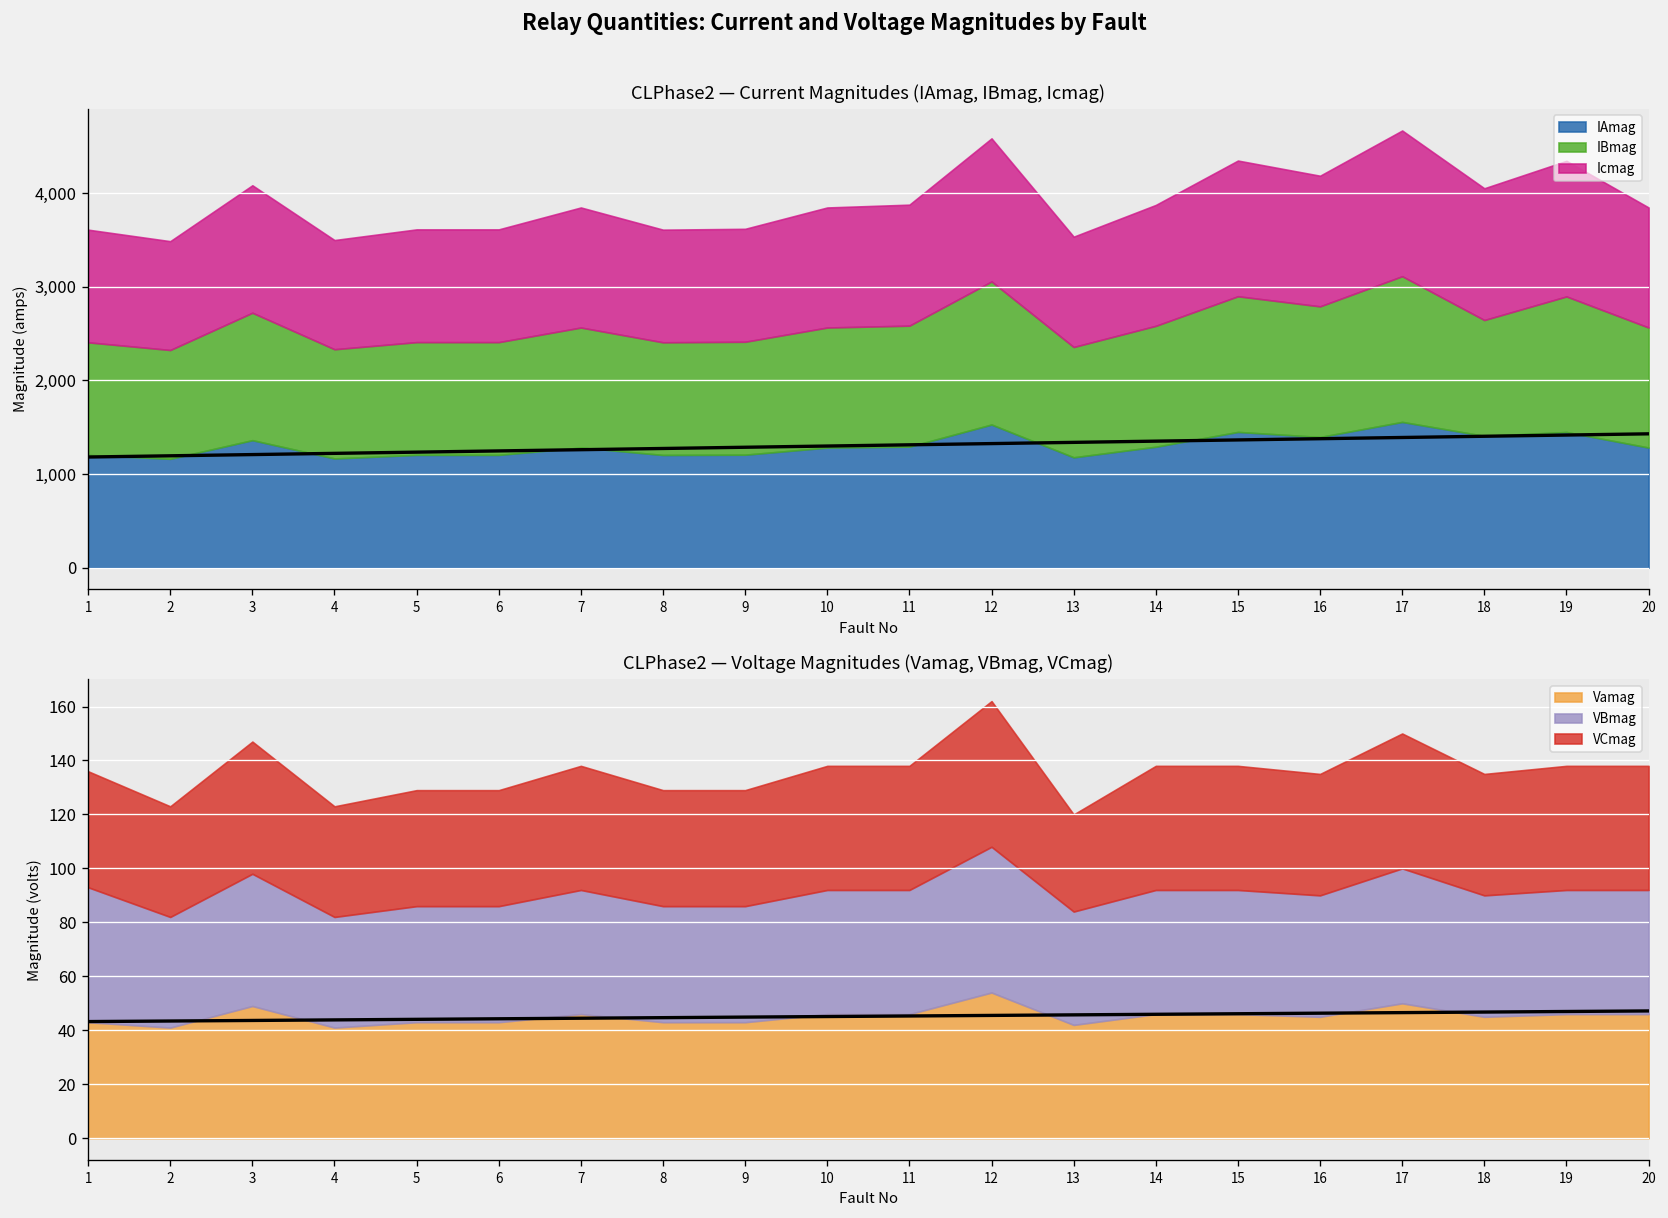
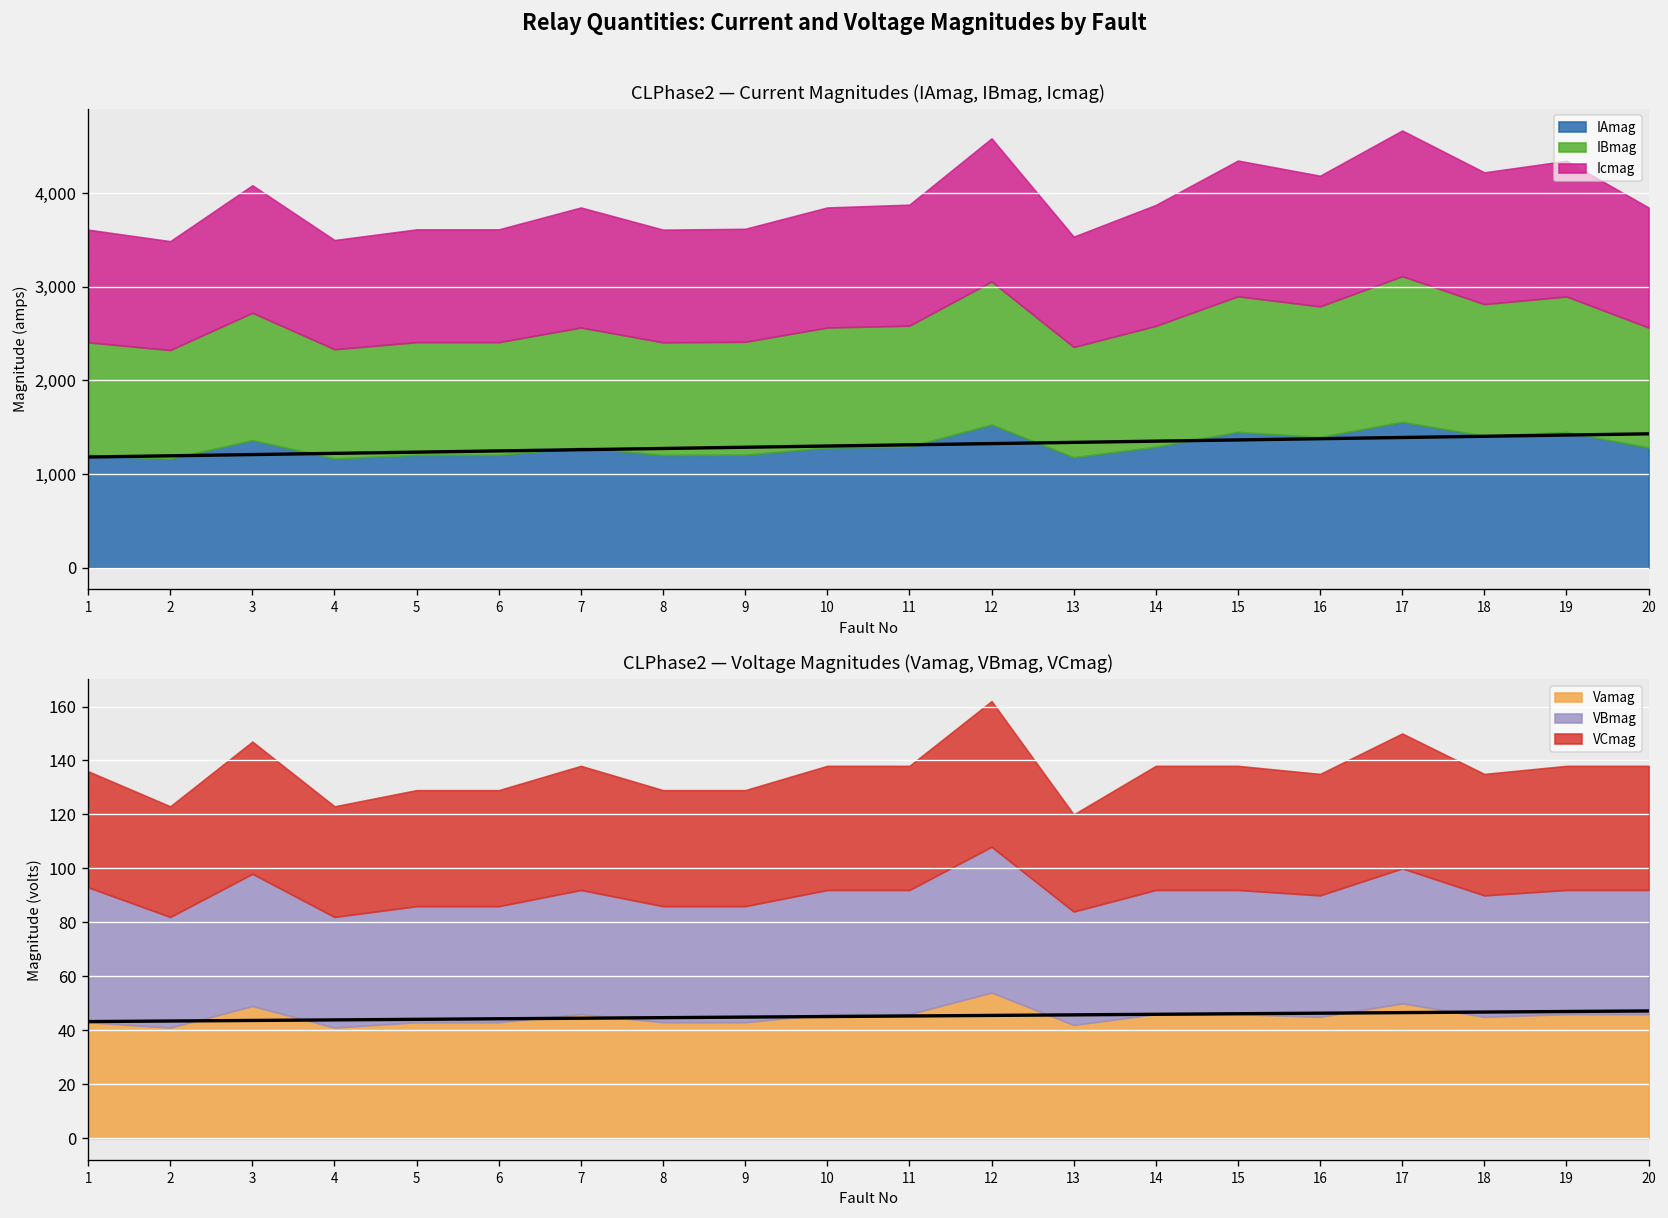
CLPhase2 — Current Magnitudes (IAmag, IBmag, Icmag), IBmag, 18: 1,200 -> 1,400
